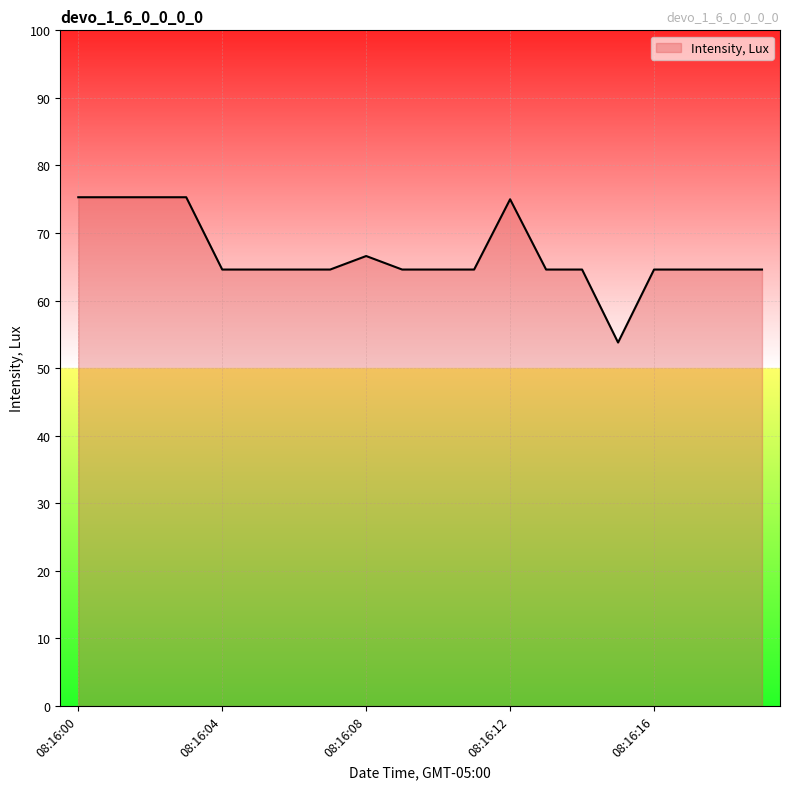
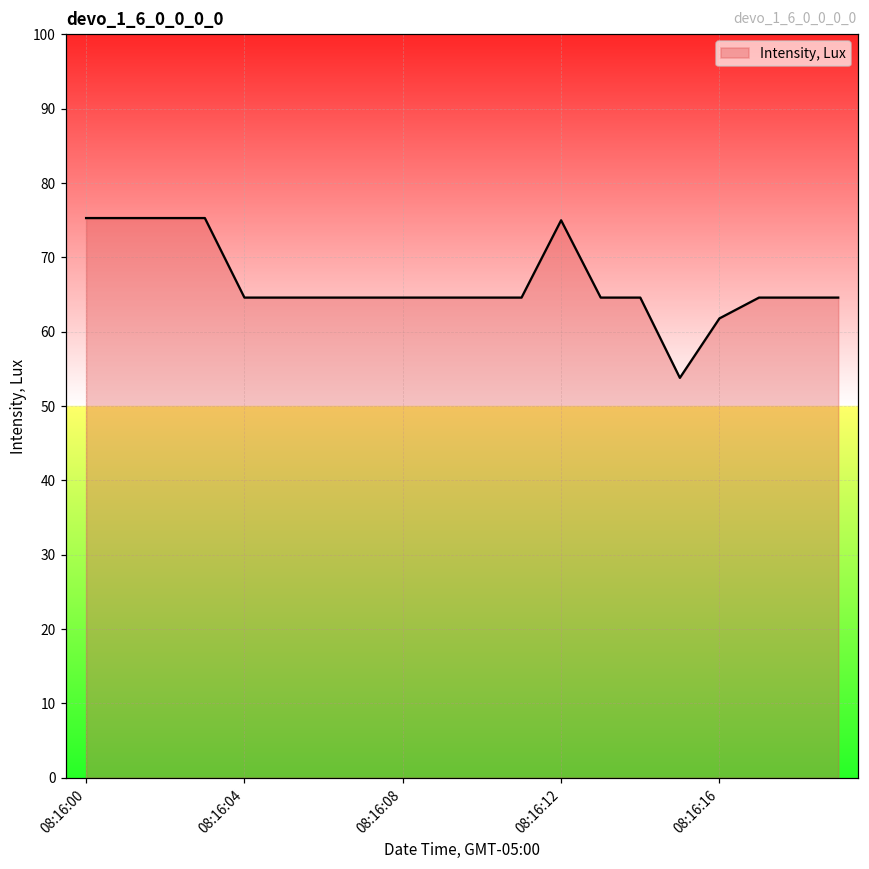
08:16:08: 67 -> 65
08:16:16: 65 -> 62
